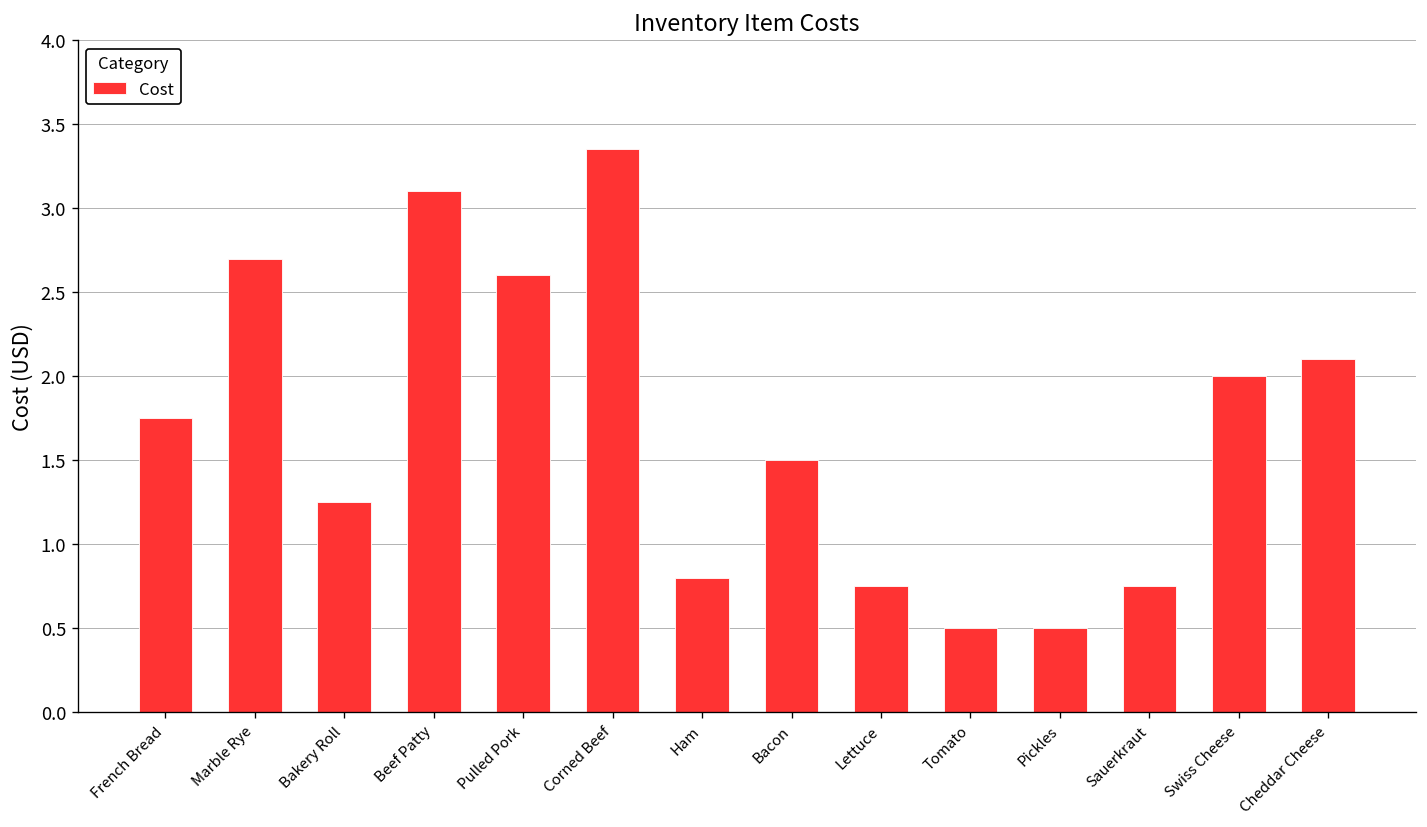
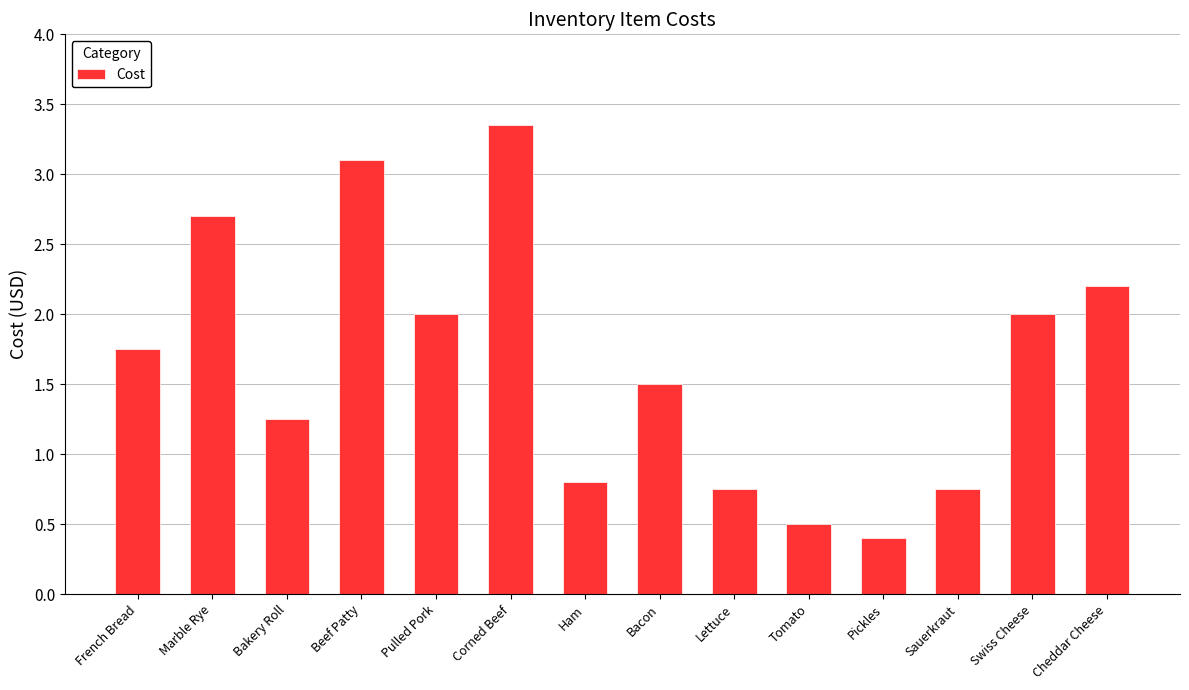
Pulled Pork: 2.6 -> 2.0
Pickles: 0.5 -> 0.4
Cheddar Cheese: 2.1 -> 2.2
